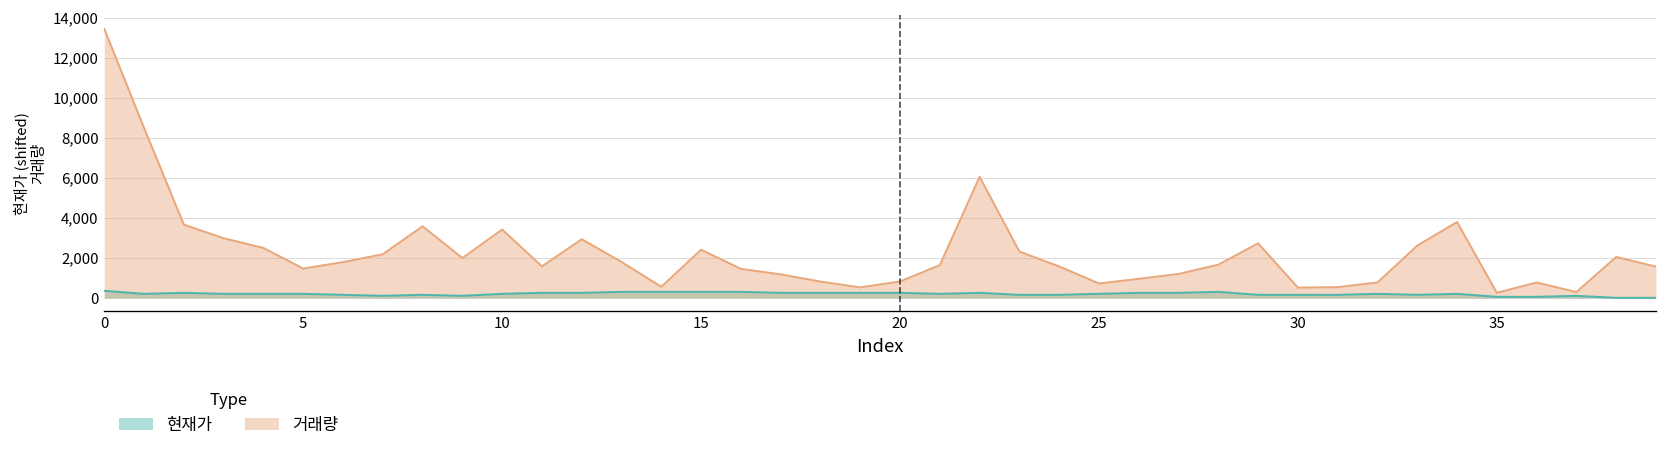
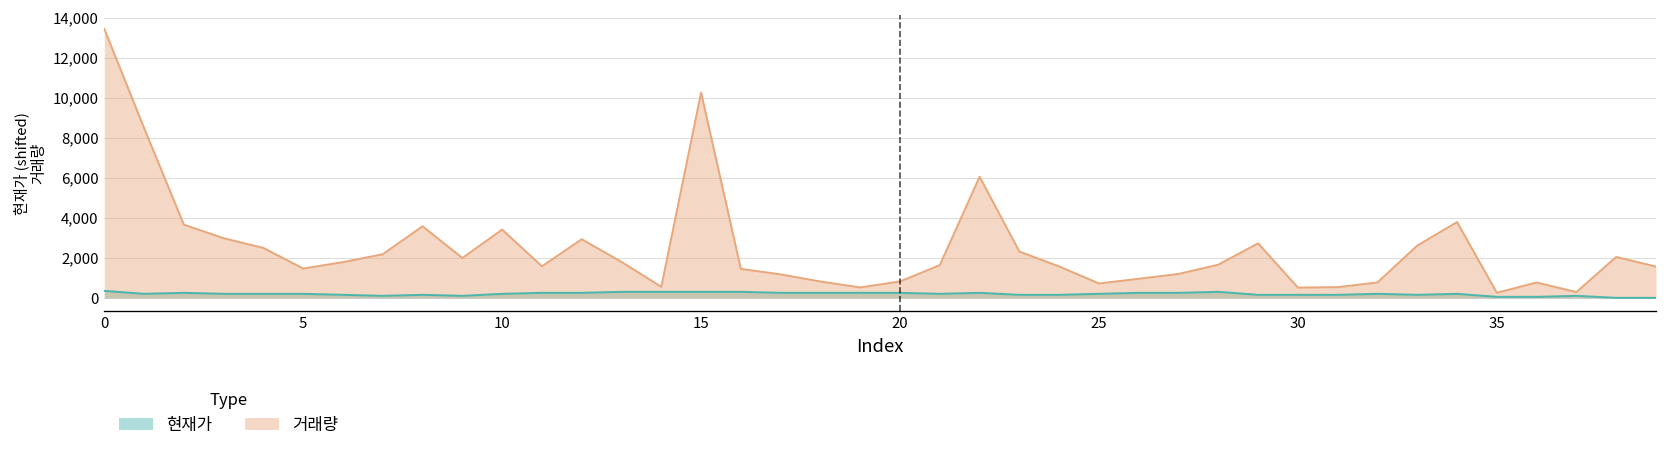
거래량, 15: 2,400 -> 10,300
